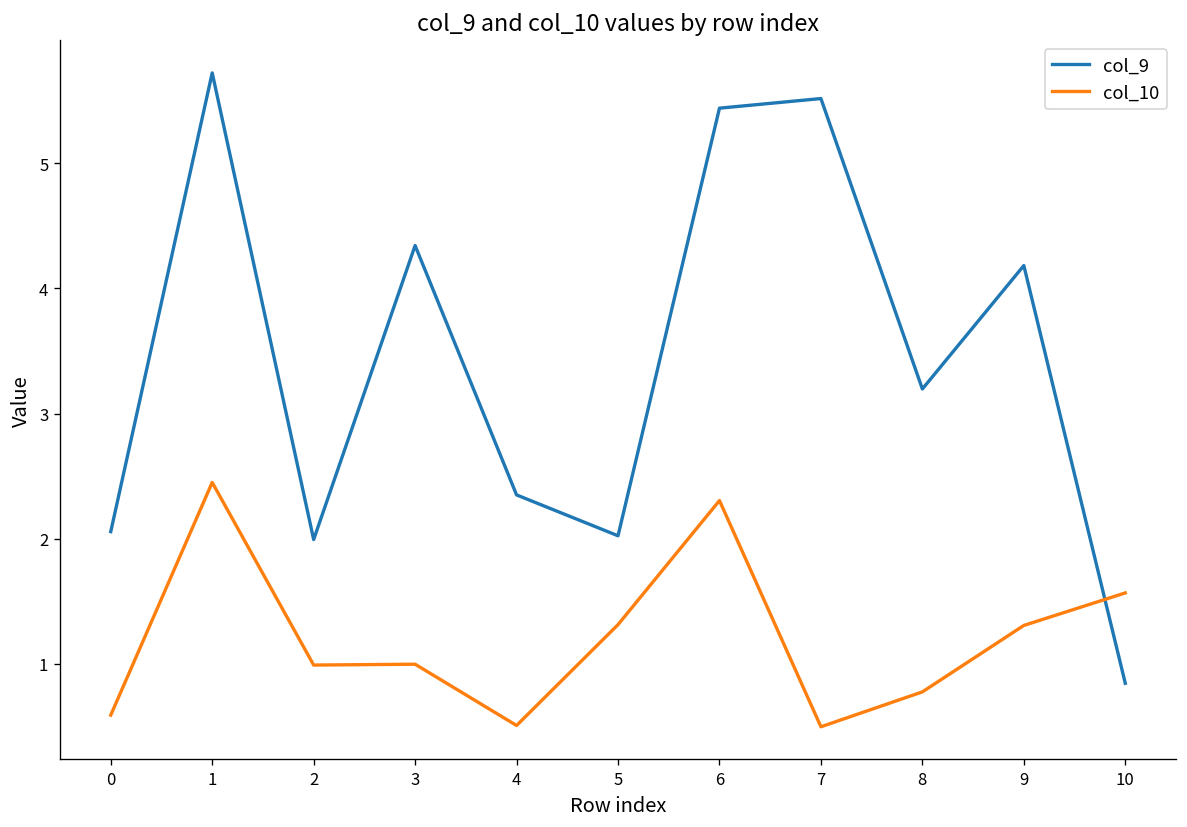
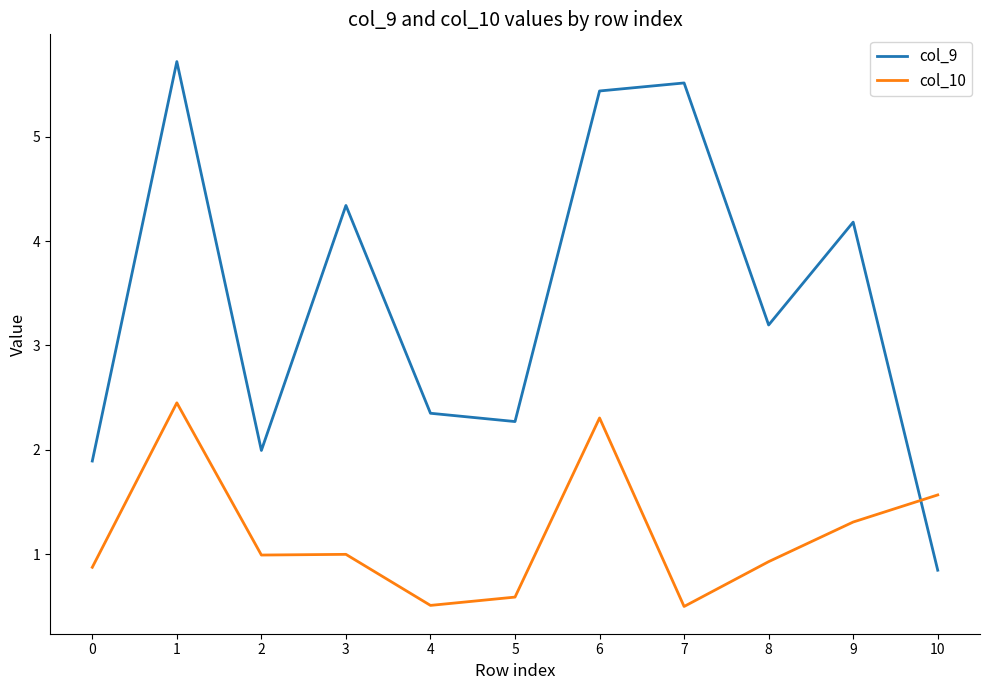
col_9, 0: 2.06 -> 1.89
col_10, 0: 0.59 -> 0.87
col_9, 5: 2.02 -> 2.27
col_10, 5: 1.31 -> 0.59
col_10, 8: 0.78 -> 0.93
